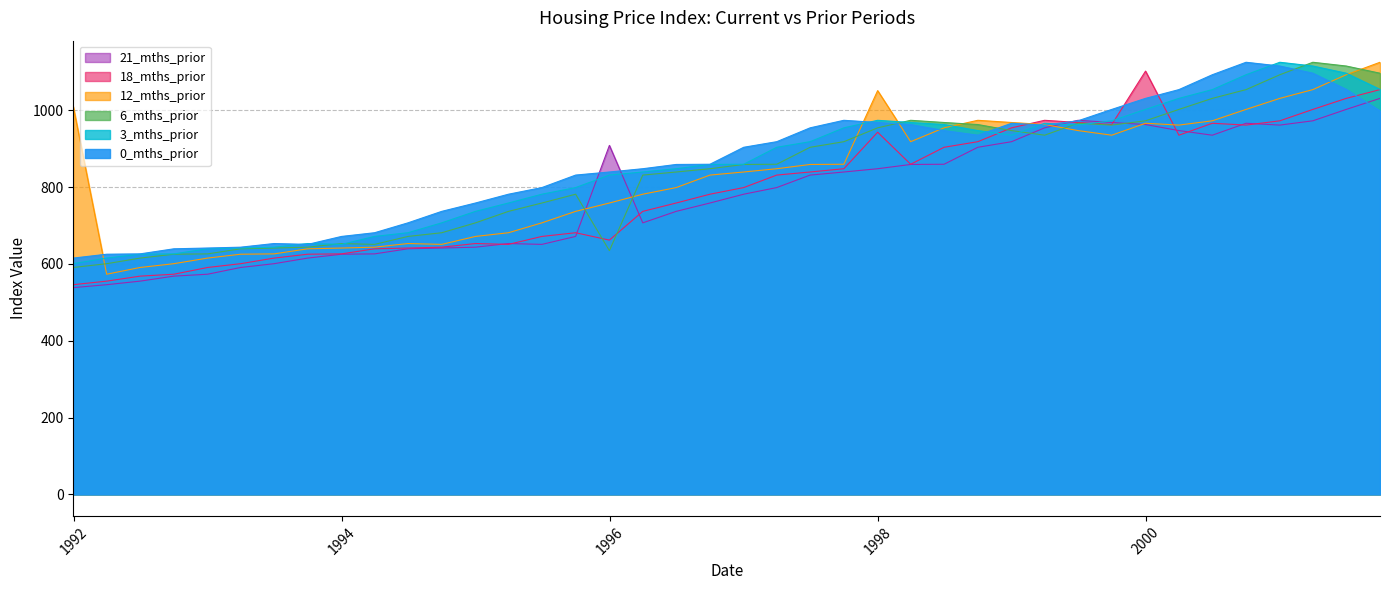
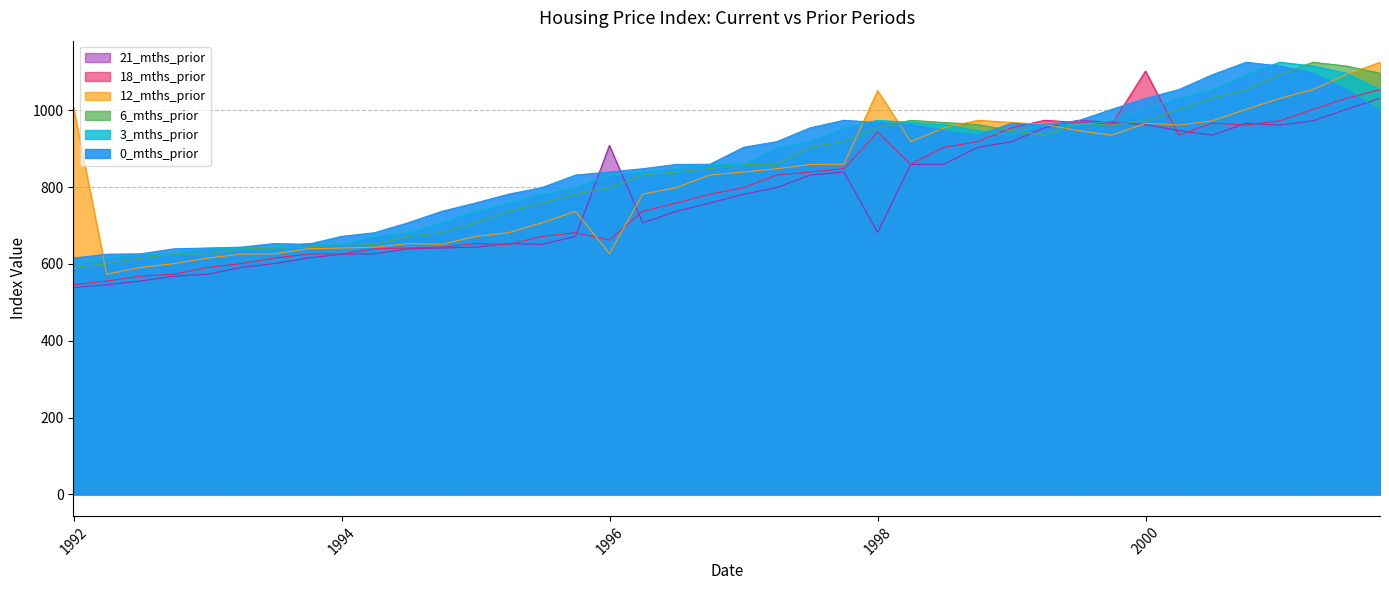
12_mths_prior, 1996: 760 -> 630
6_mths_prior, 1996: 630 -> 800
21_mths_prior, 1998: 850 -> 680
